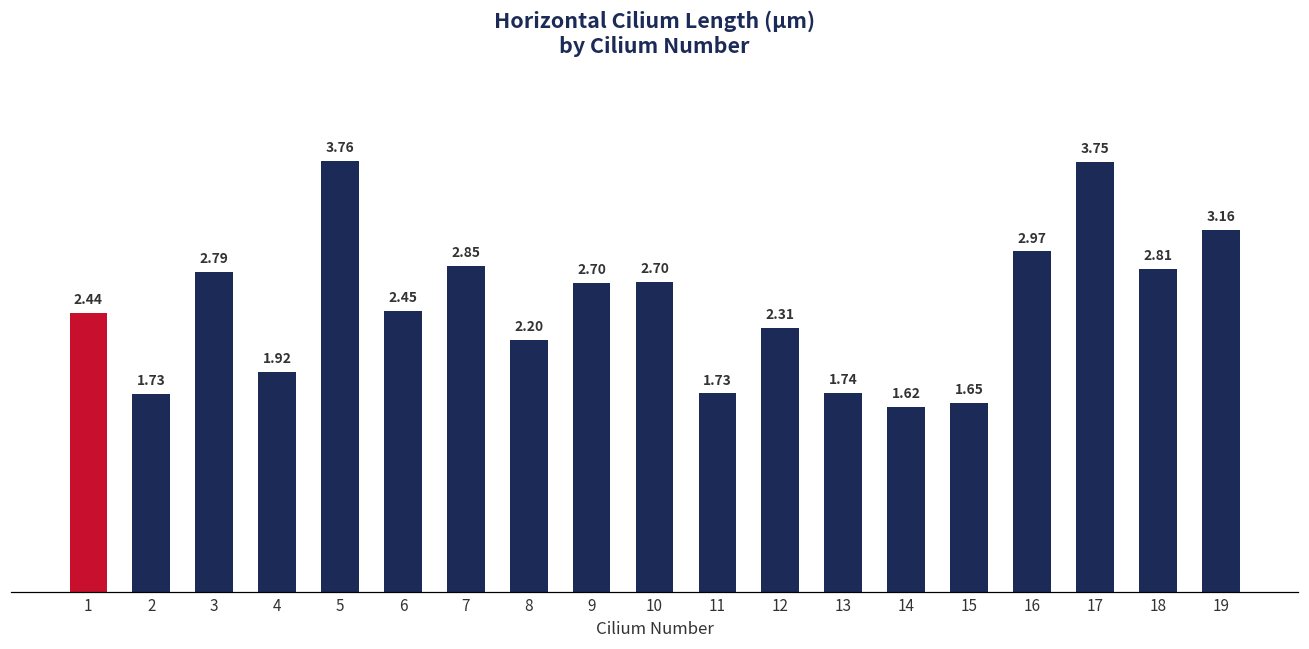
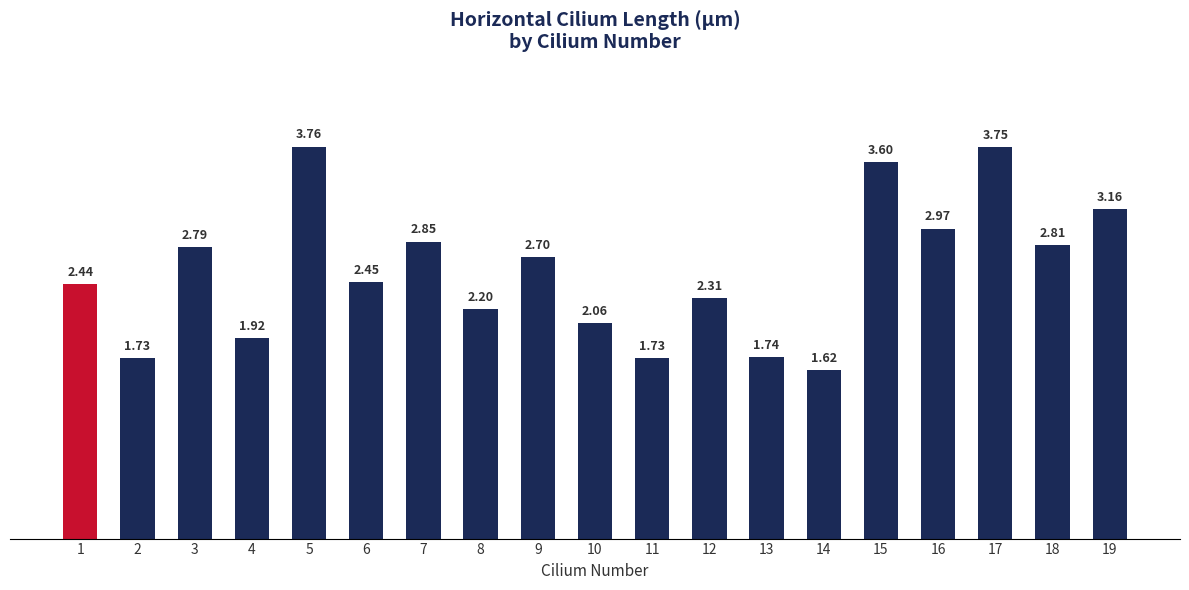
10: 2.70 -> 2.06
15: 1.65 -> 3.60
